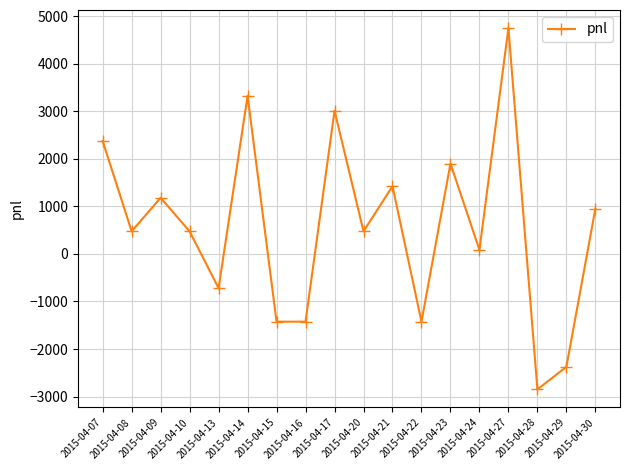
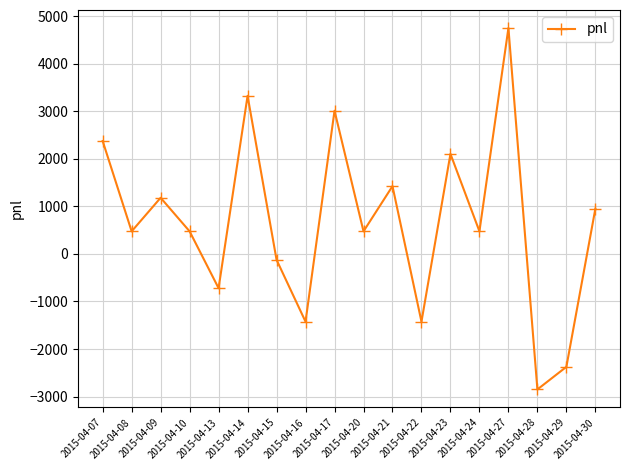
2015-04-15: -1400 -> -100
2015-04-23: 1900 -> 2100
2015-04-24: 100 -> 500
